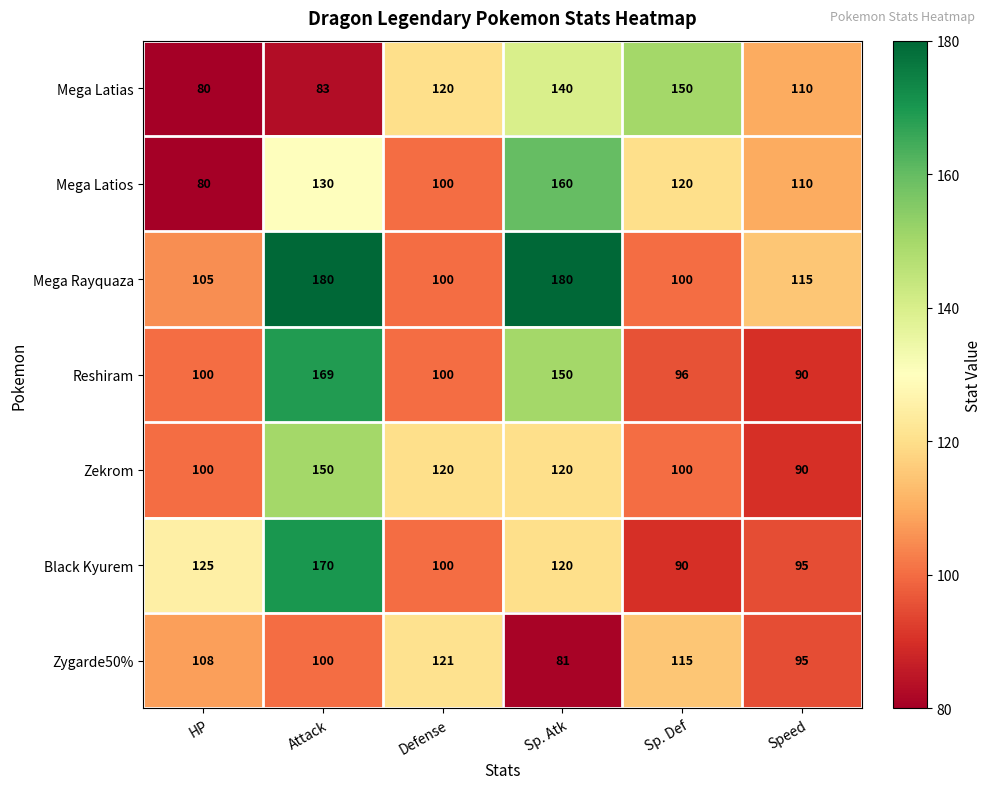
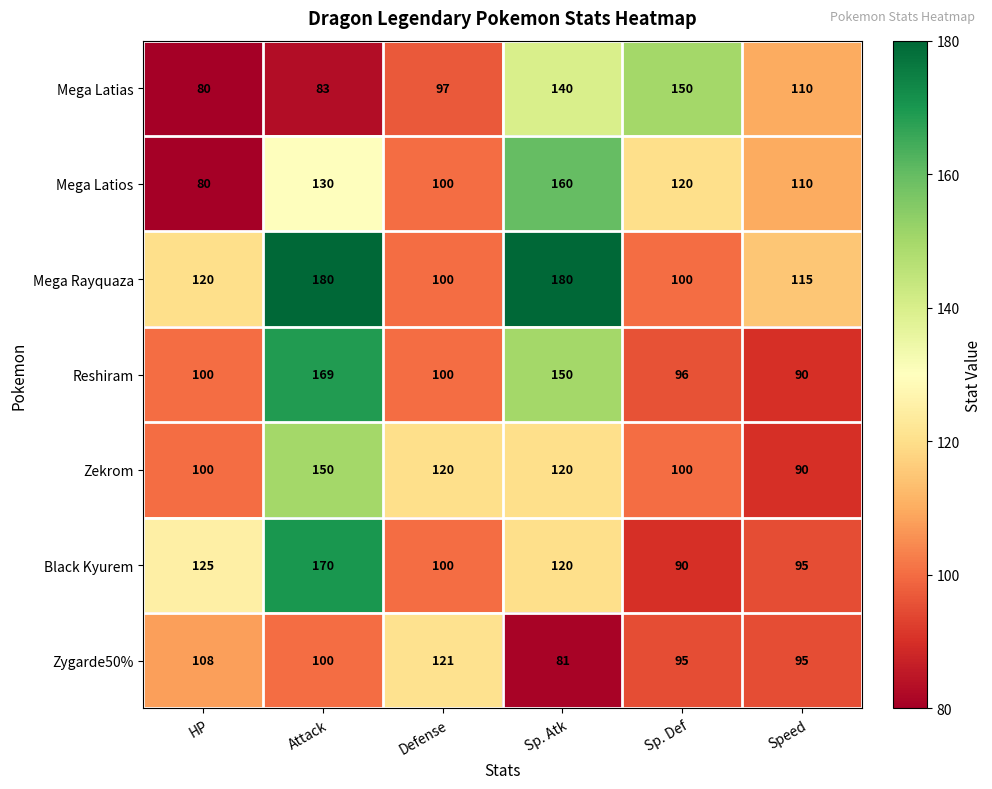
Mega Latias, Defense: 120 -> 97
Mega Rayquaza, HP: 105 -> 120
Zygarde50%, Sp. Def: 115 -> 95
